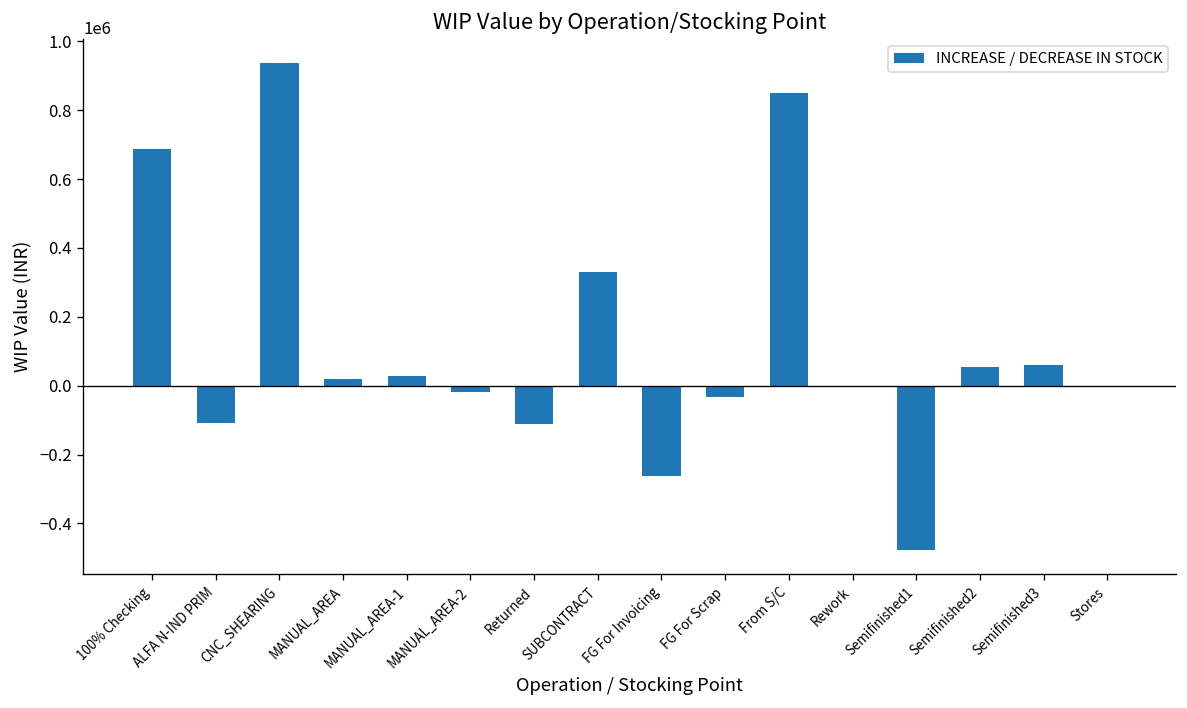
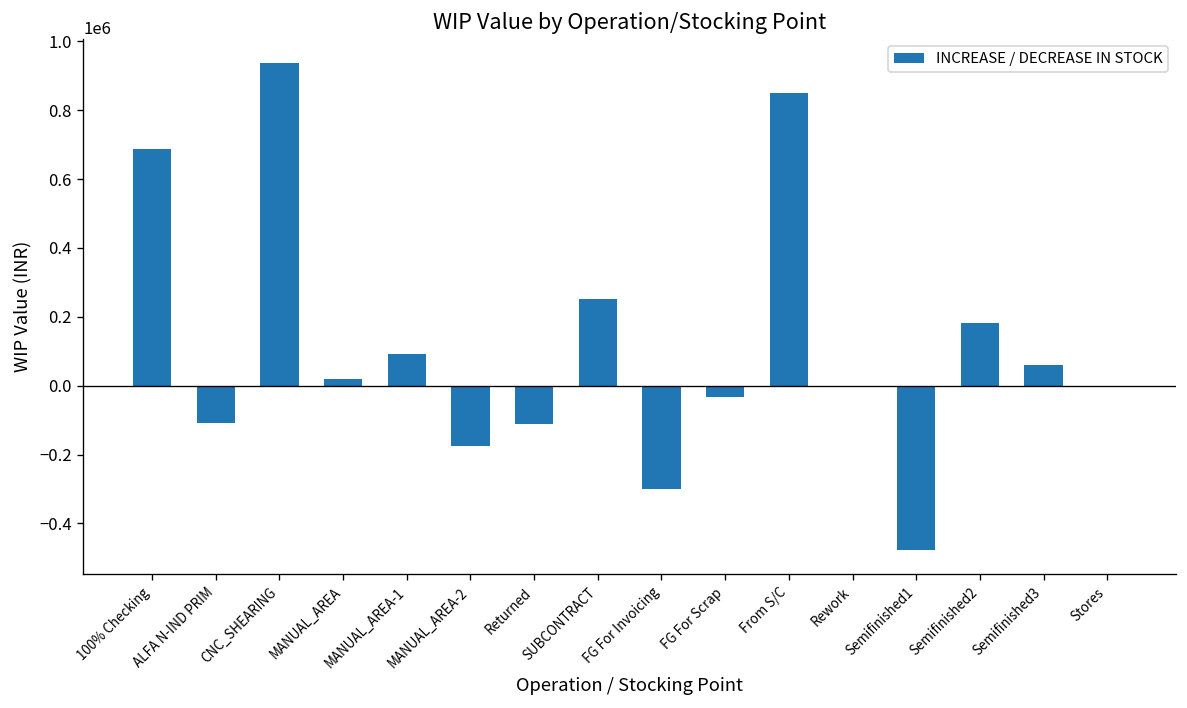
MANUAL_AREA-1: 30000 -> 90000
MANUAL_AREA-2: -20000 -> -170000
SUBCONTRACT: 330000 -> 250000
FG For Invoicing: -260000 -> -300000
Semifinished2: 60000 -> 180000
